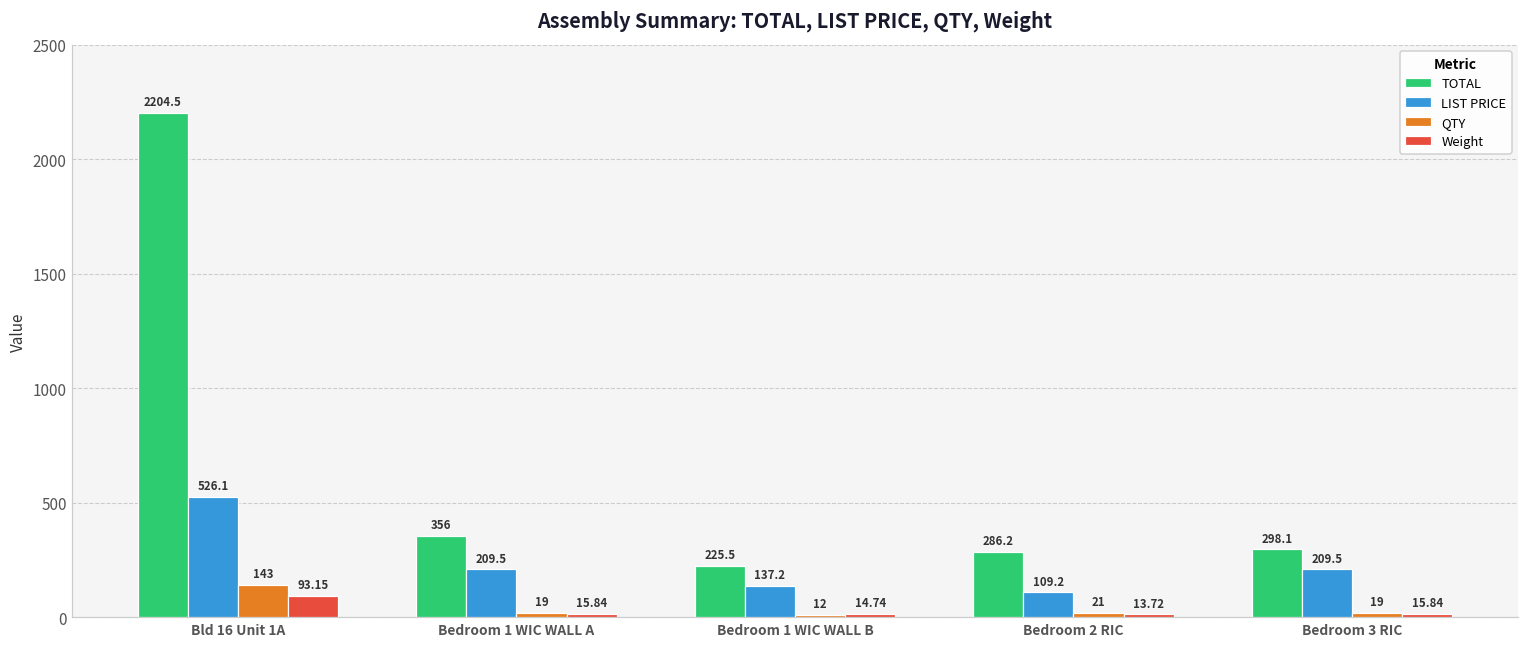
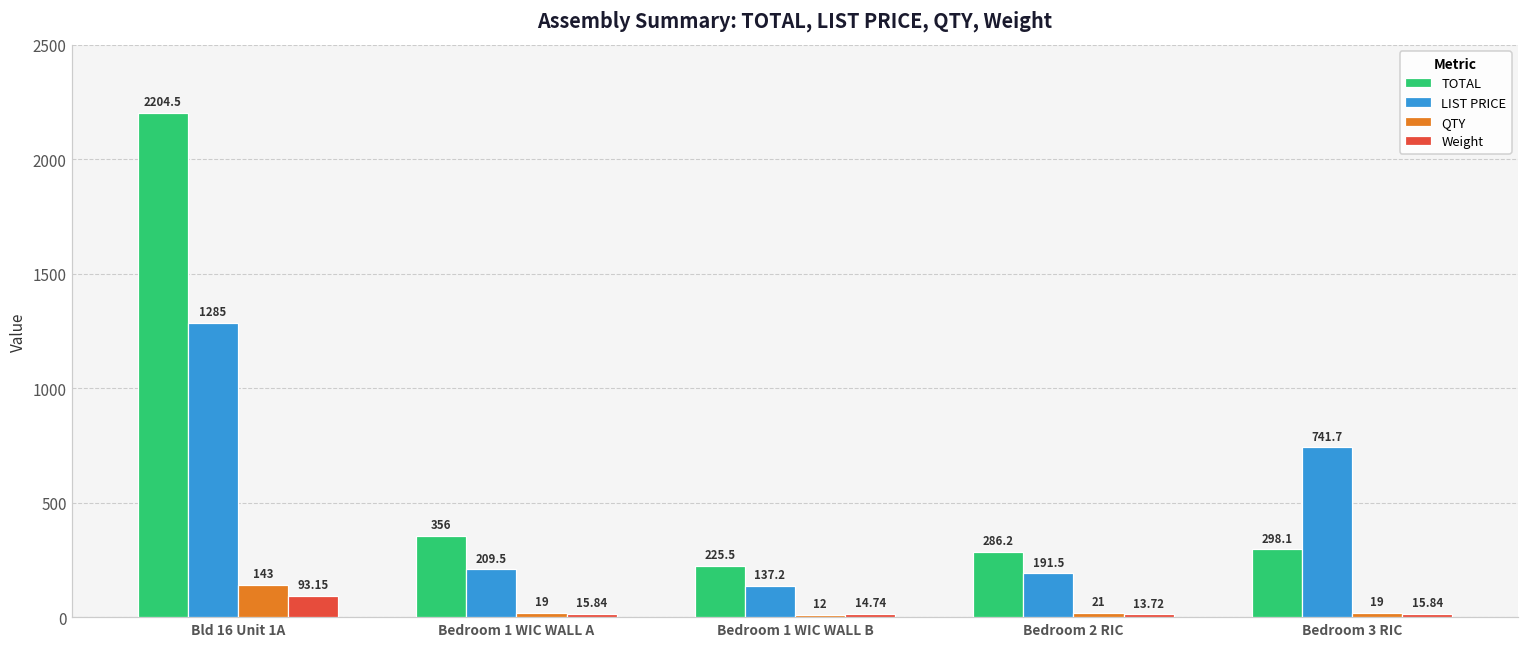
LIST PRICE, Bld 16 Unit 1A: 526.1 -> 1285
LIST PRICE, Bedroom 2 RIC: 109.2 -> 191.5
LIST PRICE, Bedroom 3 RIC: 209.5 -> 741.7
